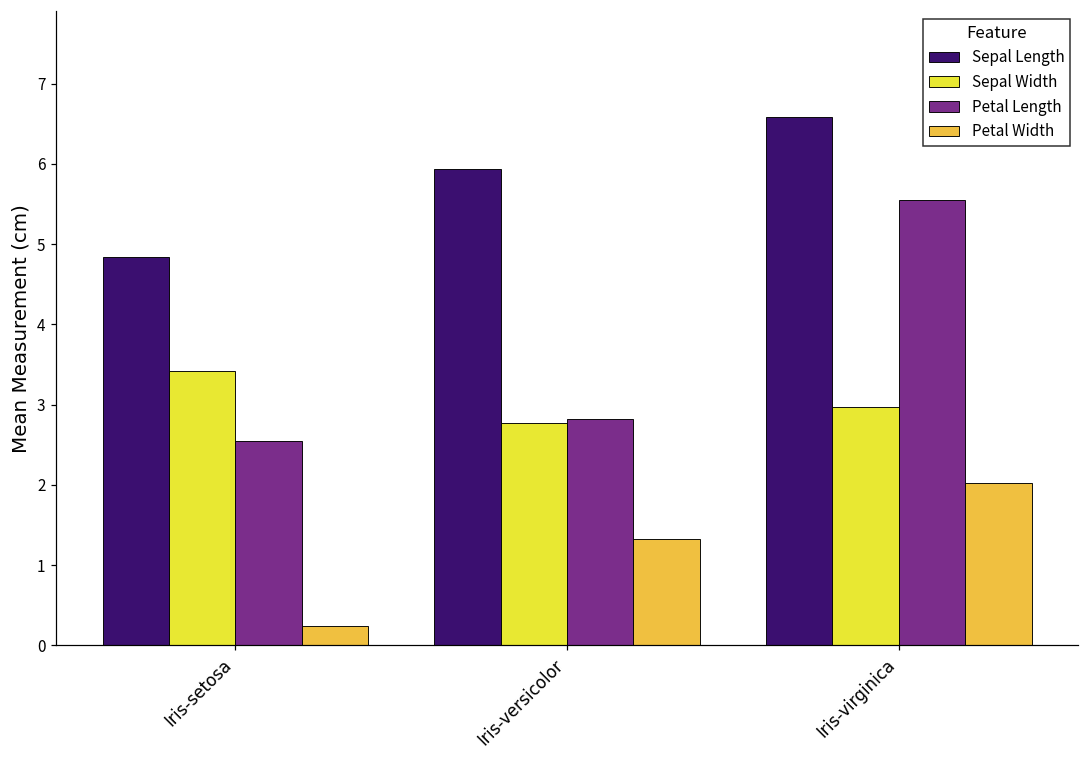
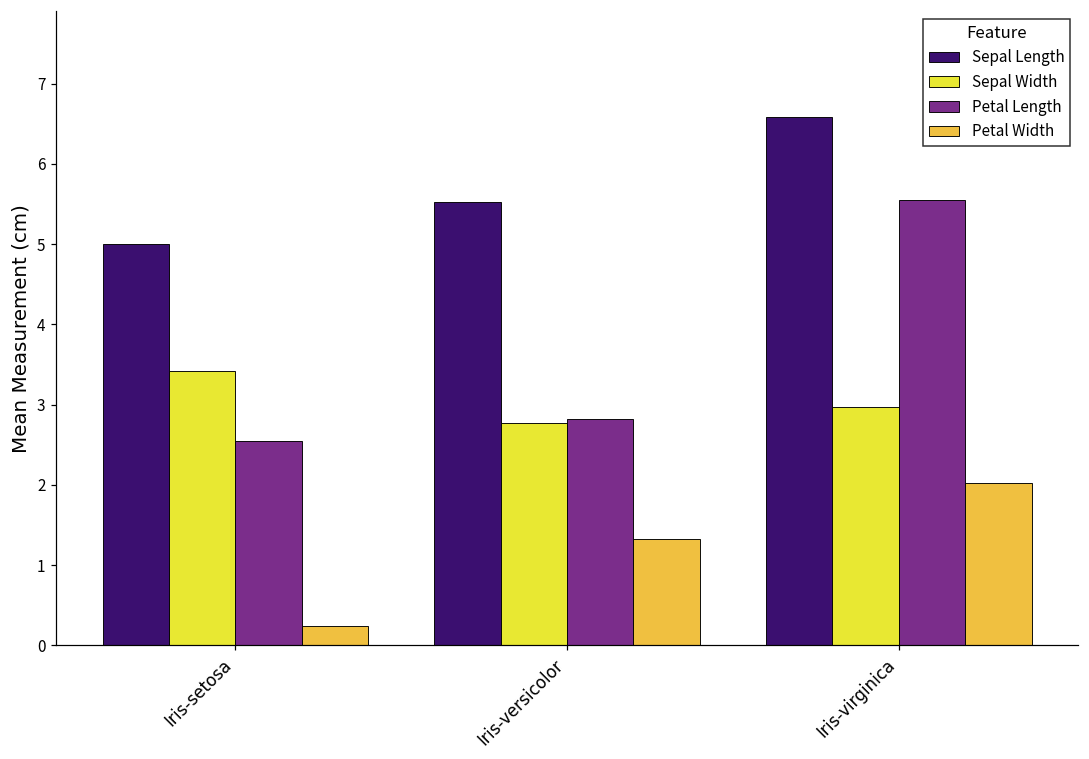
Sepal Length, Iris-setosa: 4.8 -> 5.0
Sepal Length, Iris-versicolor: 5.9 -> 5.5
